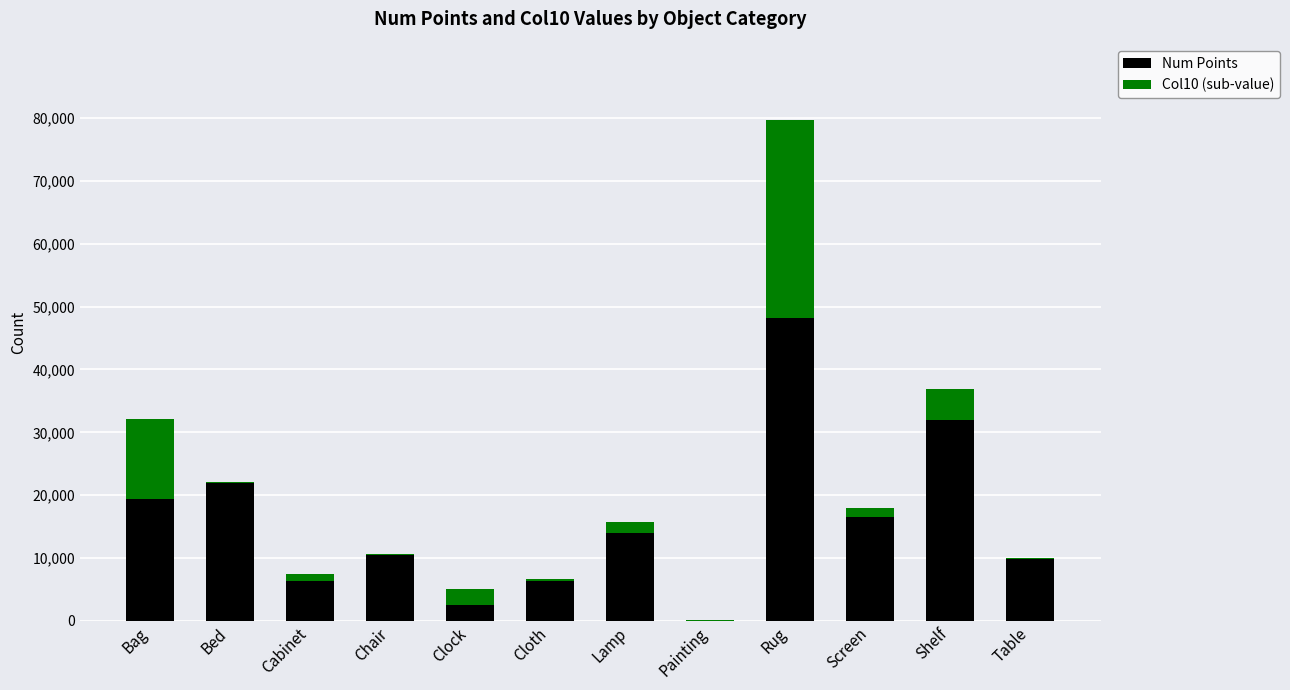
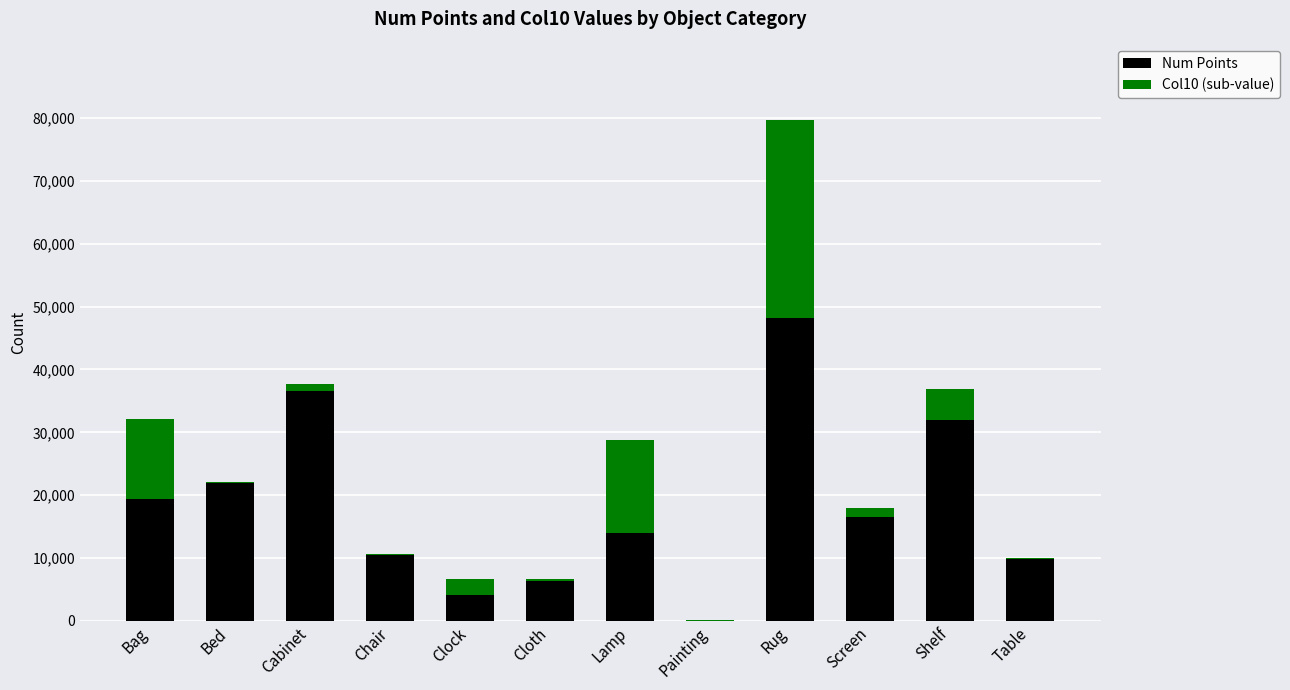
Num Points, Cabinet: 6,000 -> 37,000
Num Points, Clock: 3,000 -> 4,000
Col10 (sub-value), Lamp: 2,000 -> 15,000
